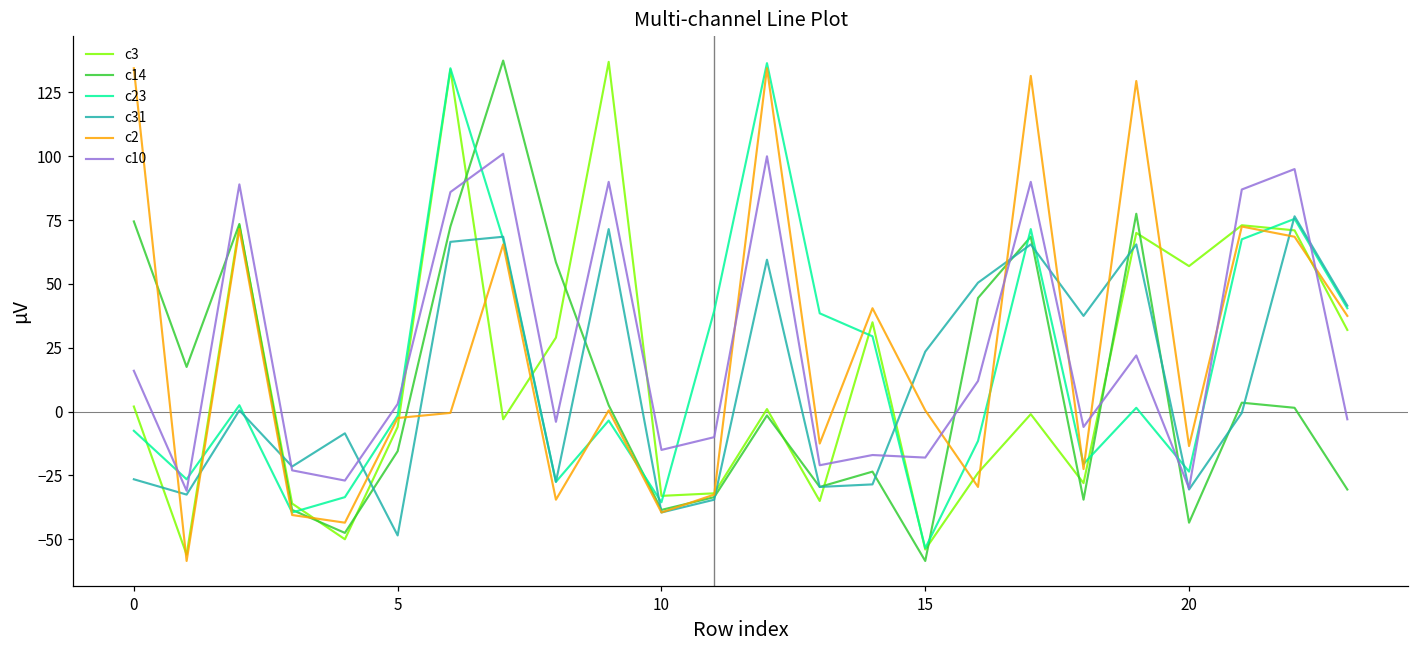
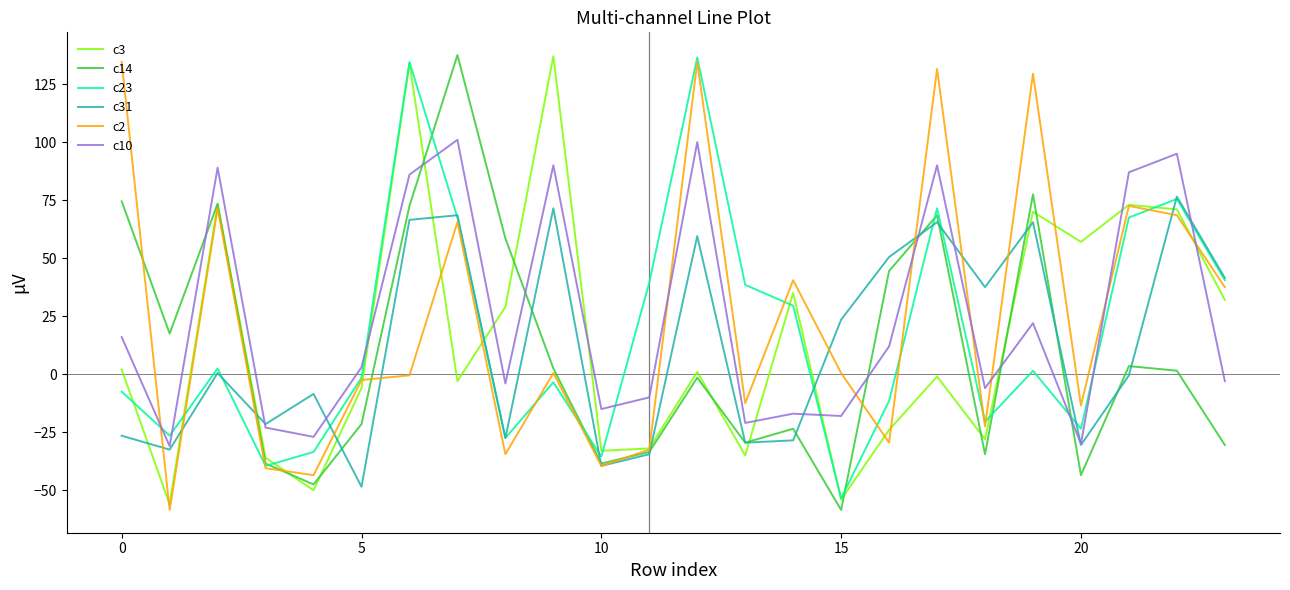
c14, 5: -16 -> -22
